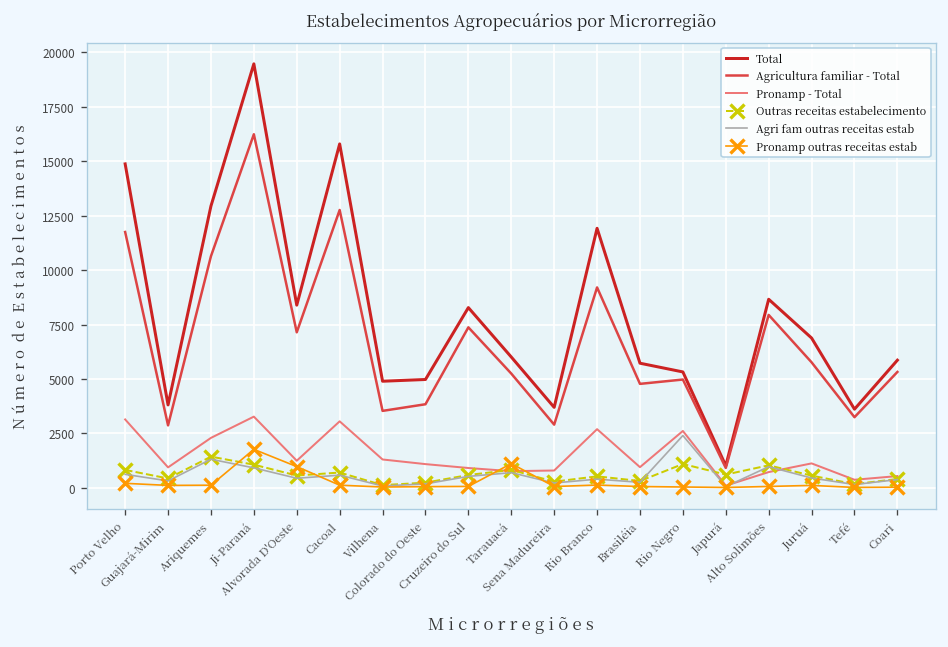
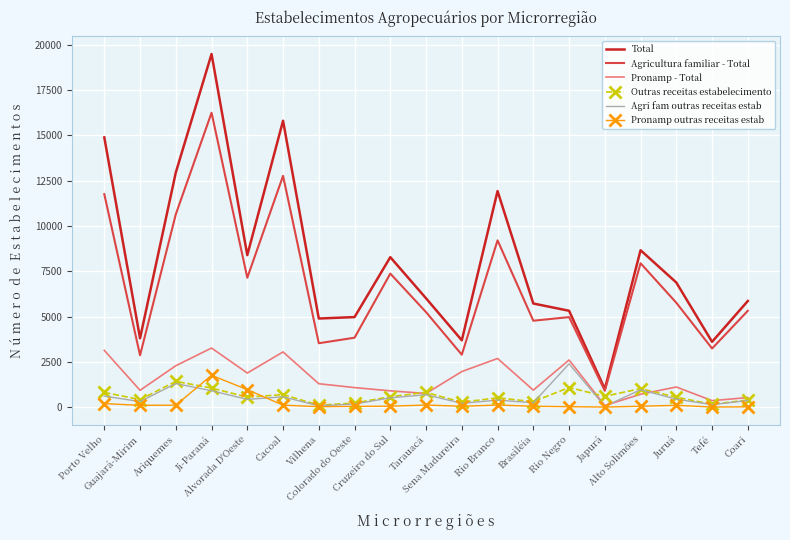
Pronamp - Total, Alvorada D'Oeste: 1200 -> 1900
Pronamp outras receitas estab, Tarauacá: 1100 -> 100
Pronamp - Total, Sena Madureira: 800 -> 2000
